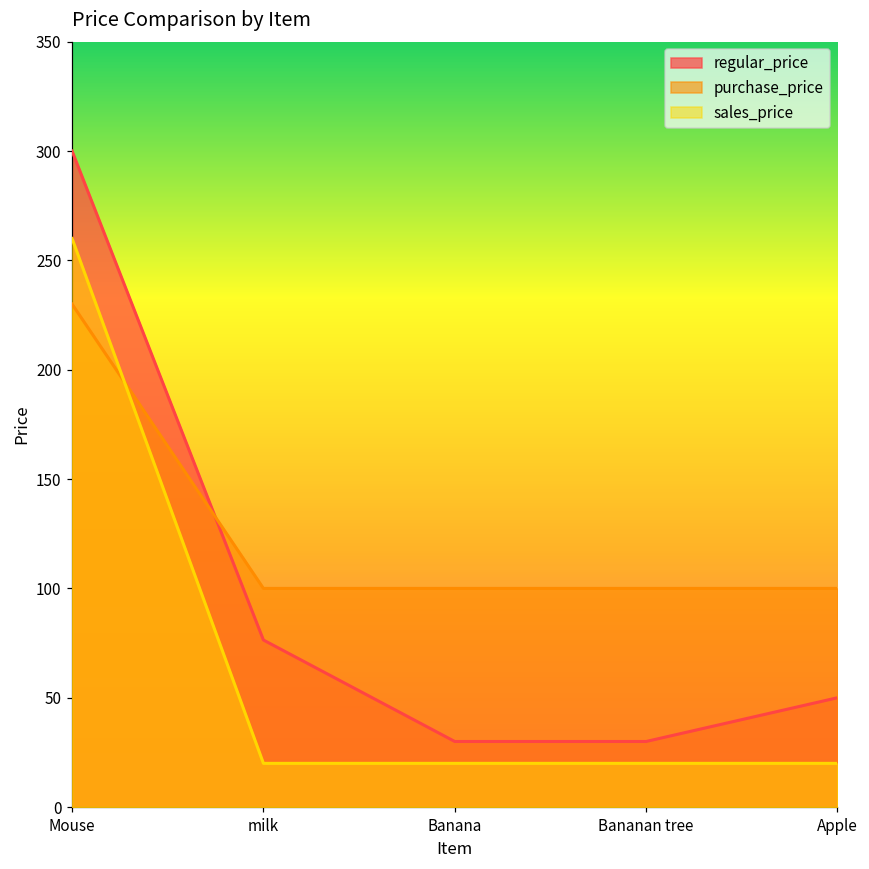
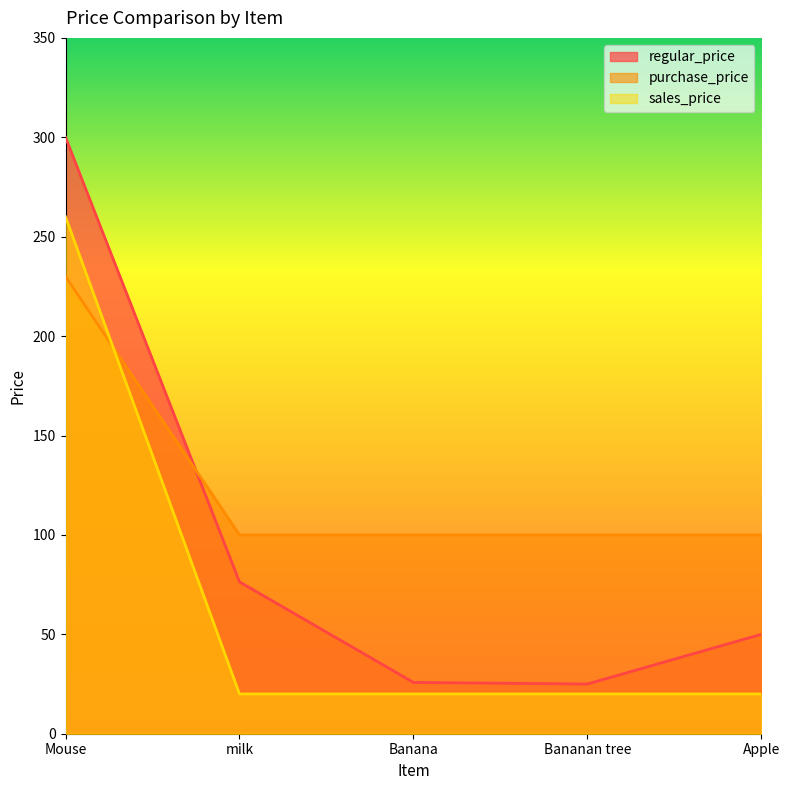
regular_price, Banana: 30 -> 26
regular_price, Bananan tree: 30 -> 25
